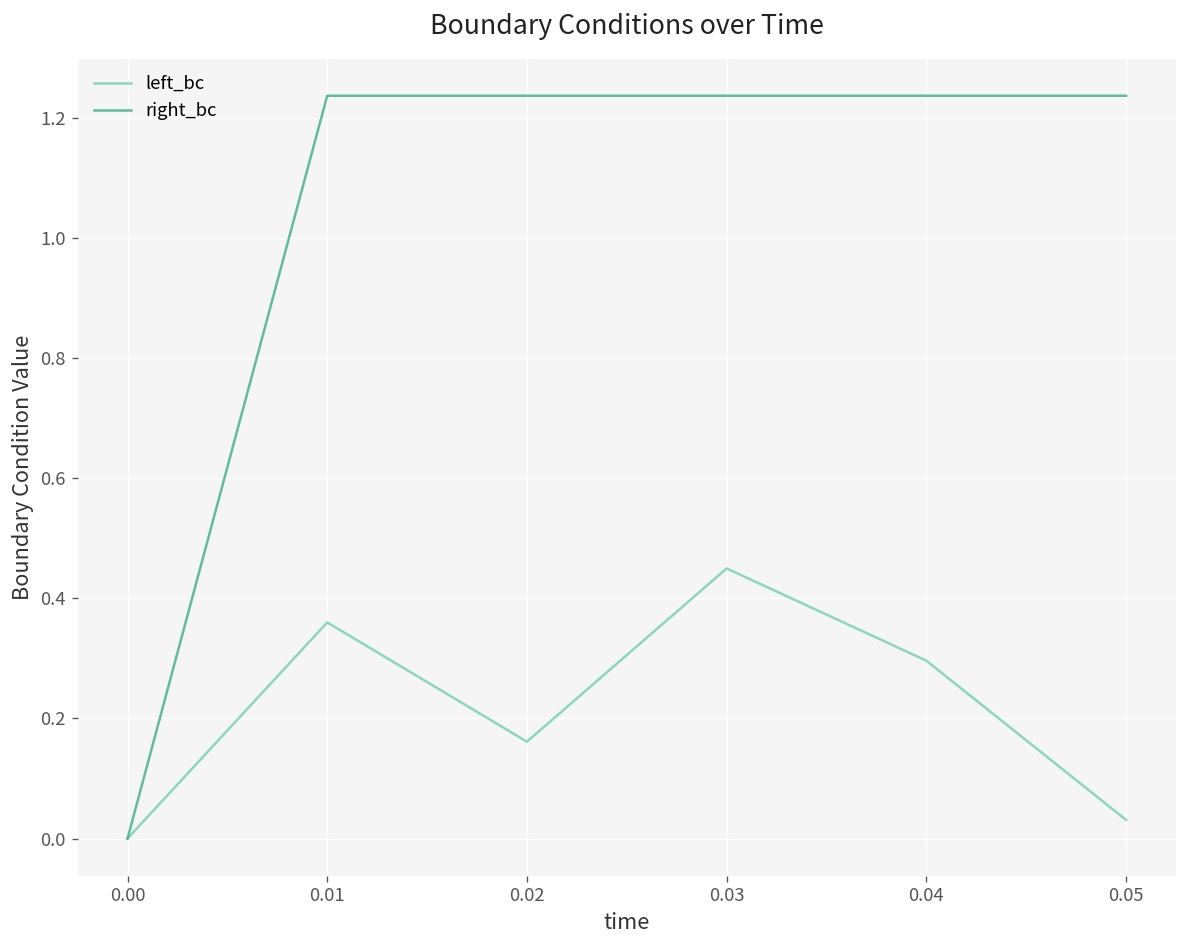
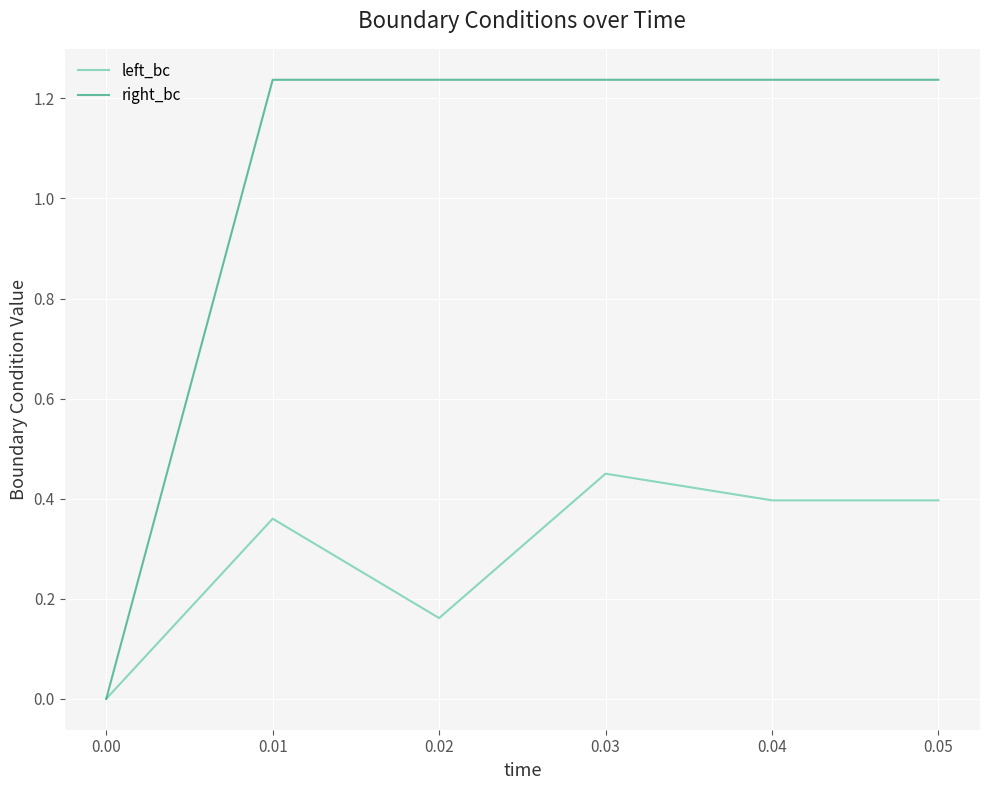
left_bc, 0.04: 0.30 -> 0.40
left_bc, 0.05: 0.03 -> 0.40
